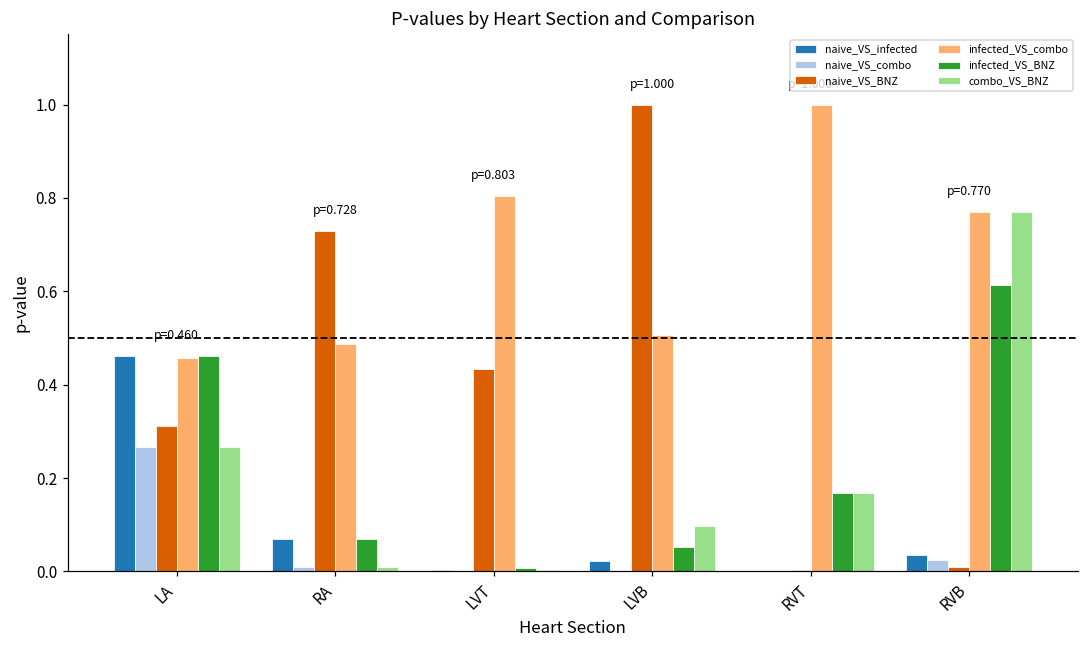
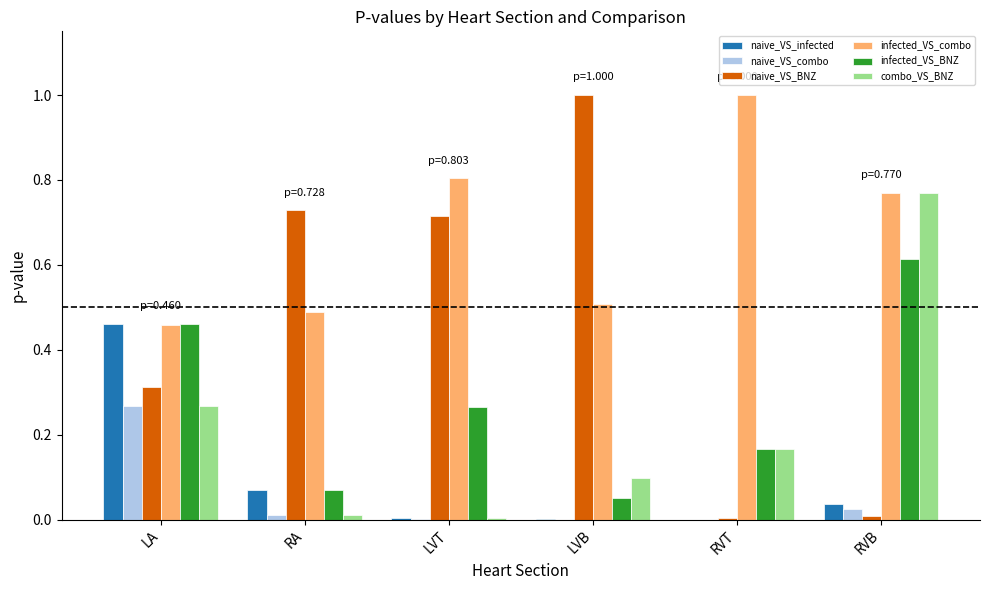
naive_VS_BNZ, LVT: 0.43 -> 0.72
infected_VS_BNZ, LVT: 0.01 -> 0.27
naive_VS_infected, LVB: 0.02 -> 0.00
